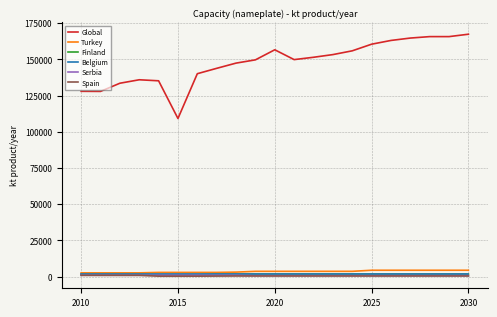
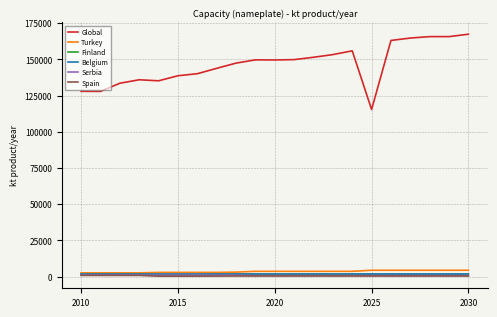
Global, 2015: 109000 -> 139000
Global, 2020: 157000 -> 150000
Global, 2025: 160000 -> 115000
